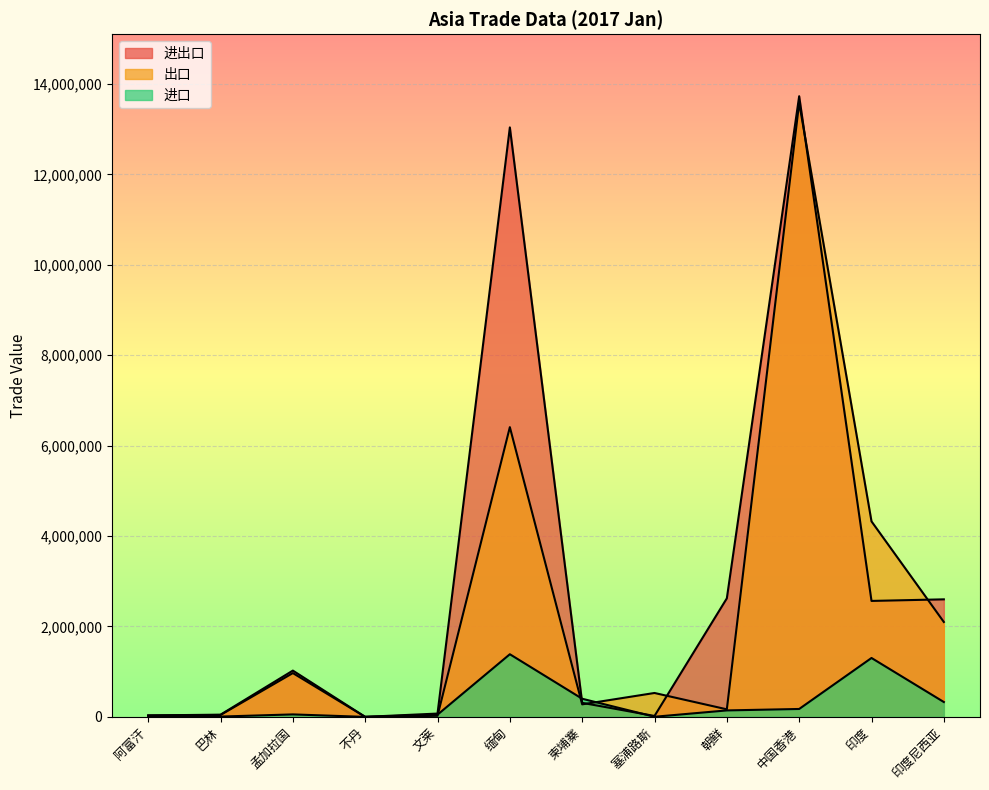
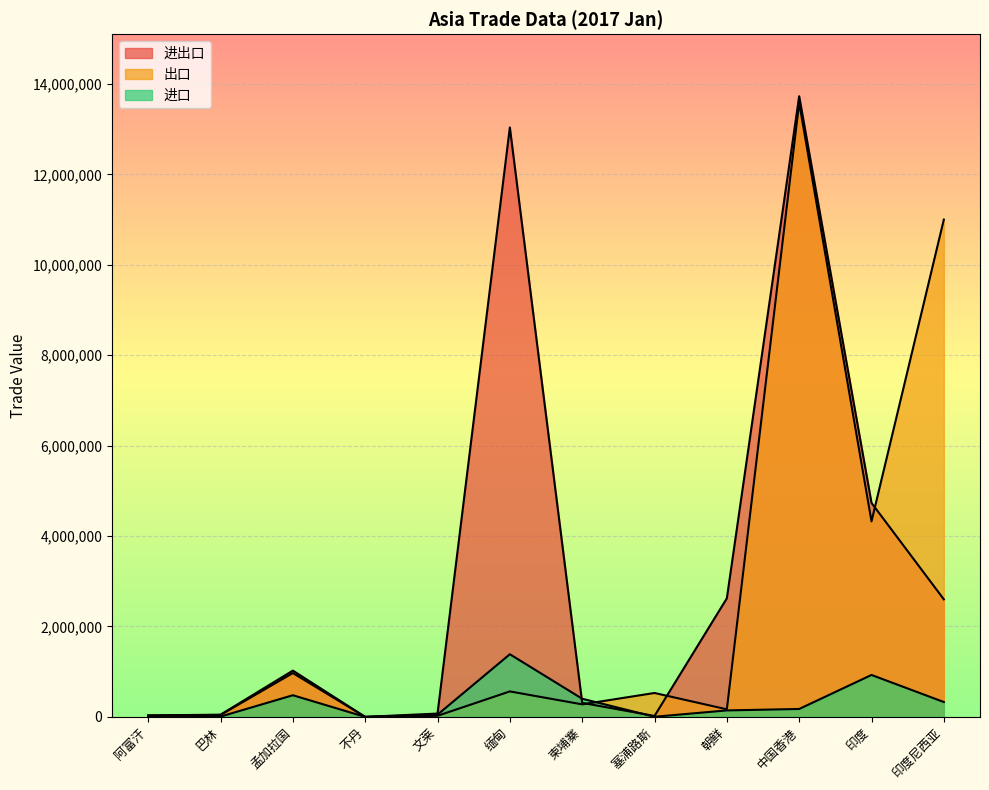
进口, 孟加拉国: 100,000 -> 500,000
出口, 缅甸: 6,400,000 -> 600,000
进出口, 印度: 2,600,000 -> 4,700,000
进口, 印度: 1,300,000 -> 900,000
出口, 印度尼西亚: 2,100,000 -> 11,000,000
